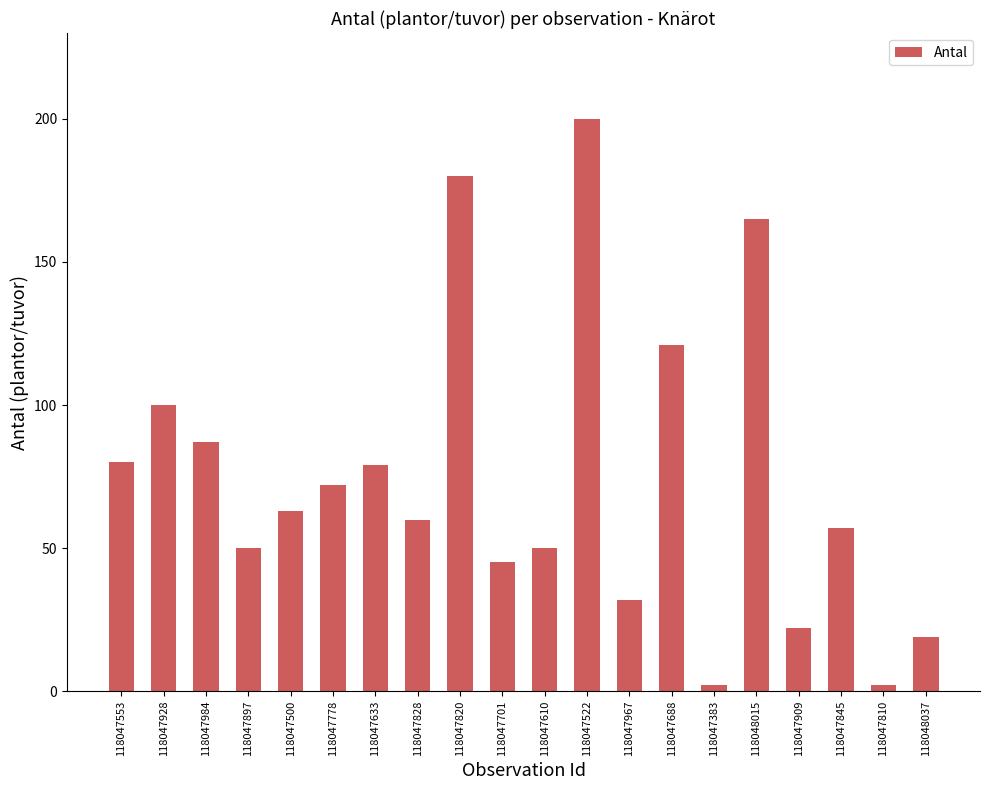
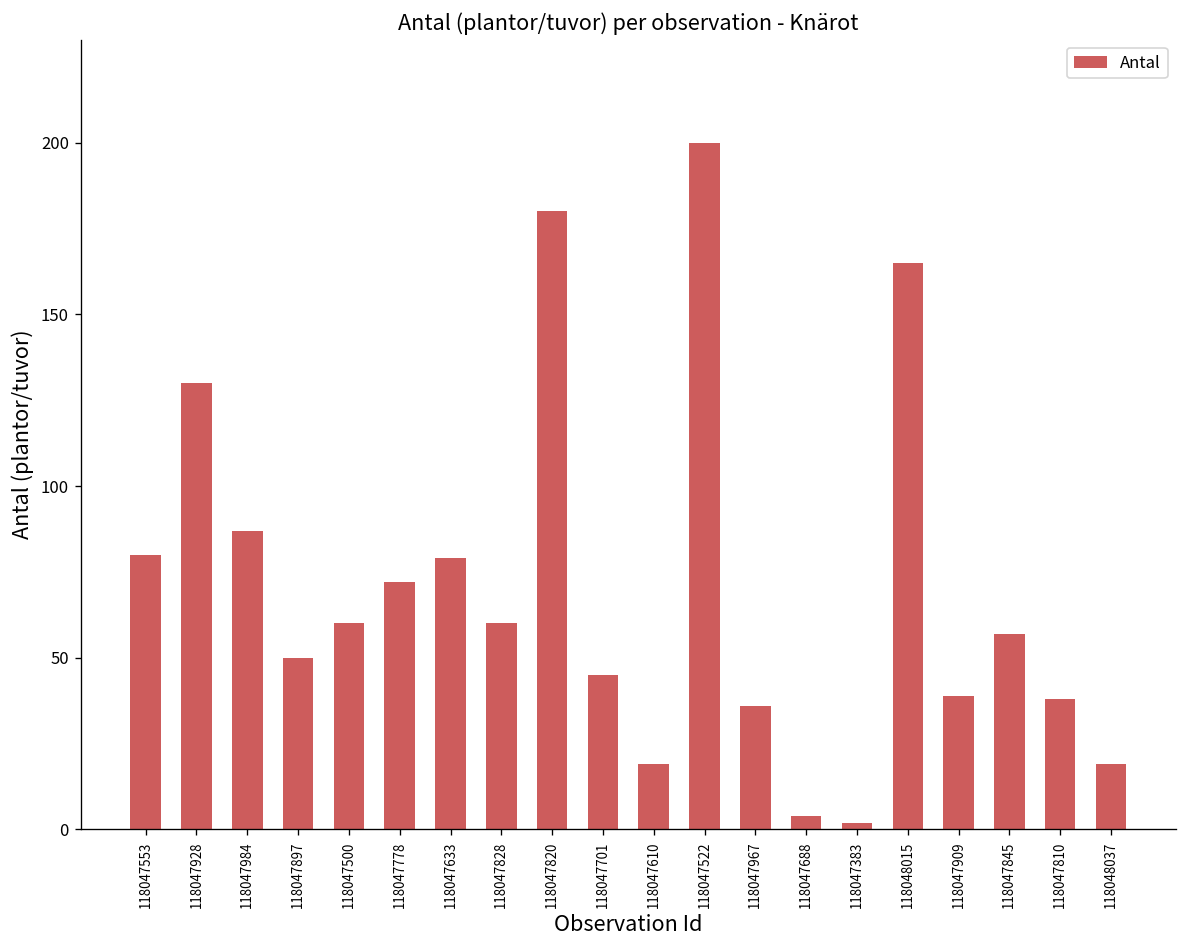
118047928: 100 -> 130
118047500: 63 -> 60
118047610: 50 -> 19
118047967: 32 -> 36
118047688: 121 -> 4
118047909: 22 -> 39
118047810: 2 -> 38
